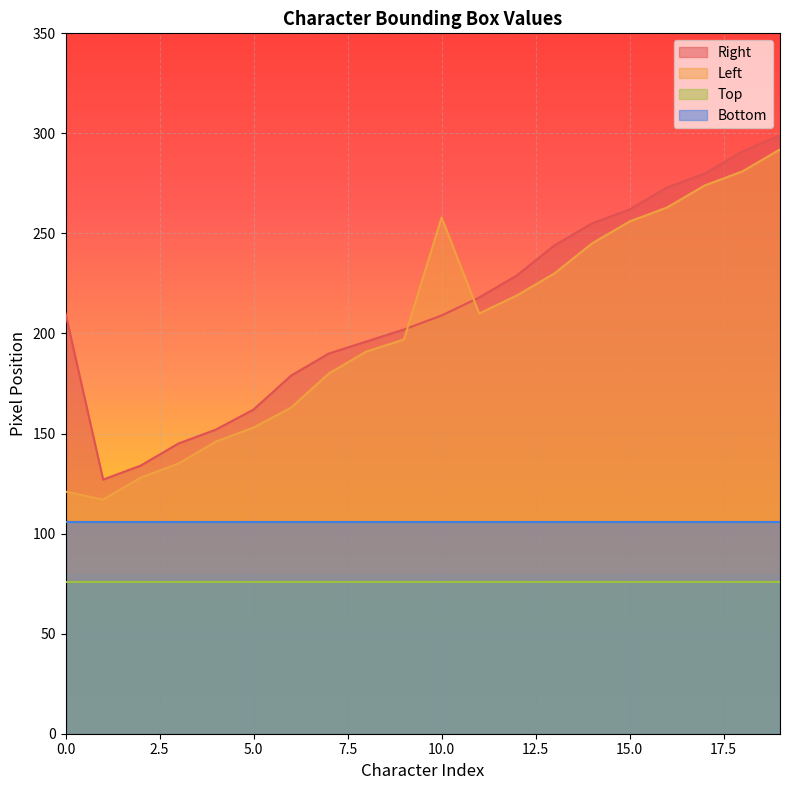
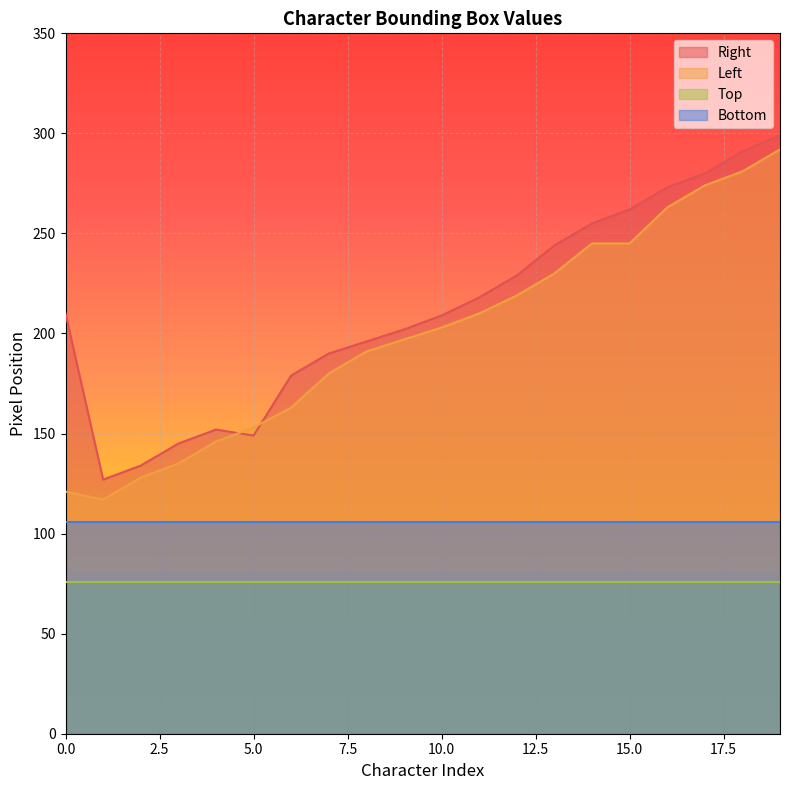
Right, 5.0: 162 -> 149
Left, 10.0: 258 -> 203
Left, 15.0: 256 -> 245
